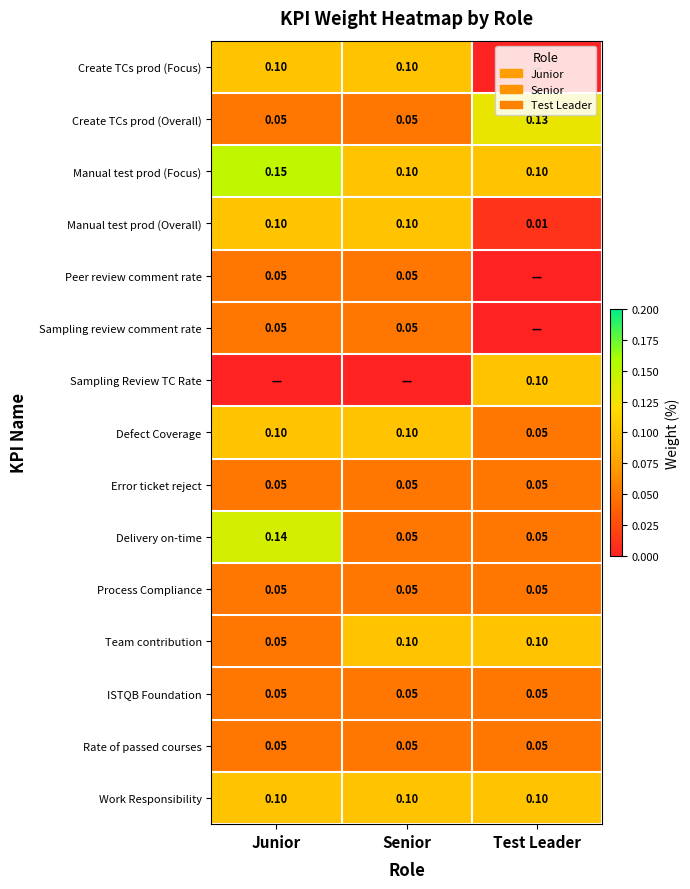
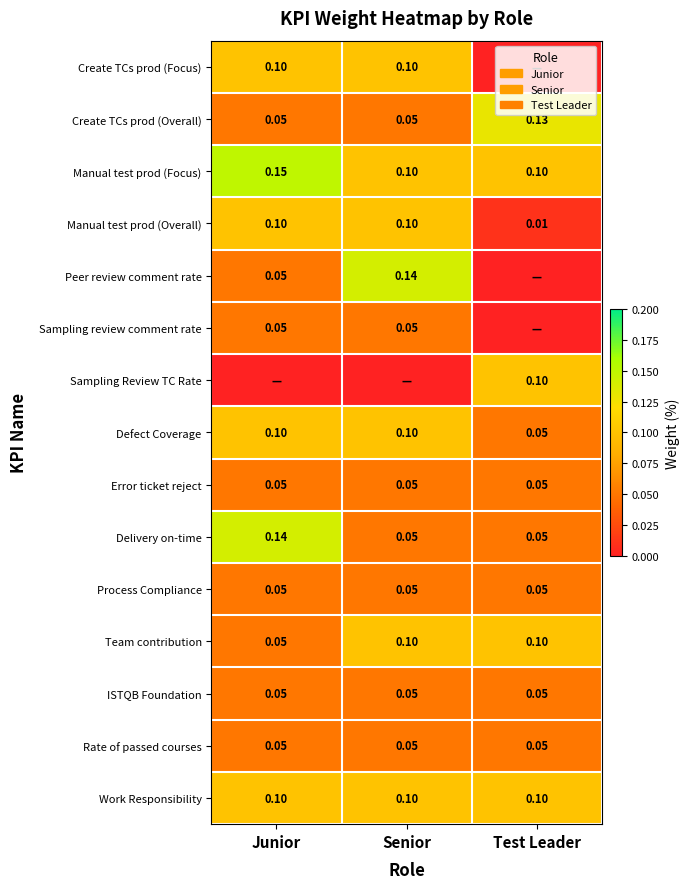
Peer review comment rate, Senior: 0.05 -> 0.14
